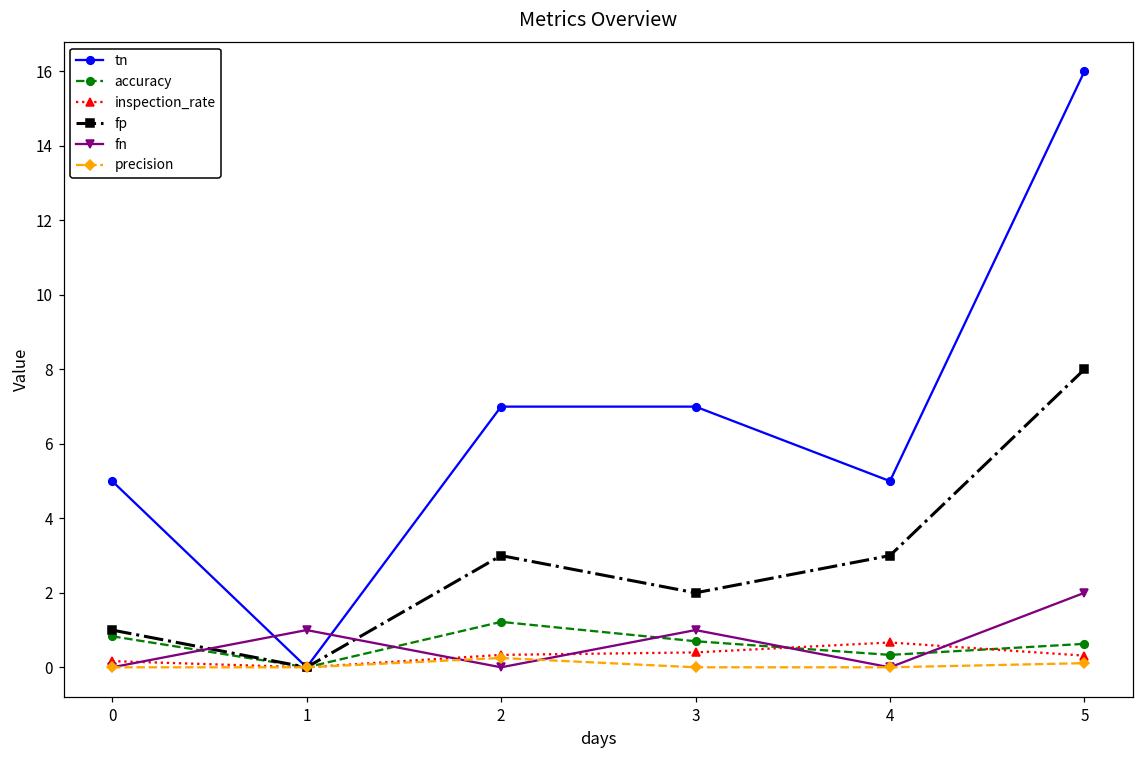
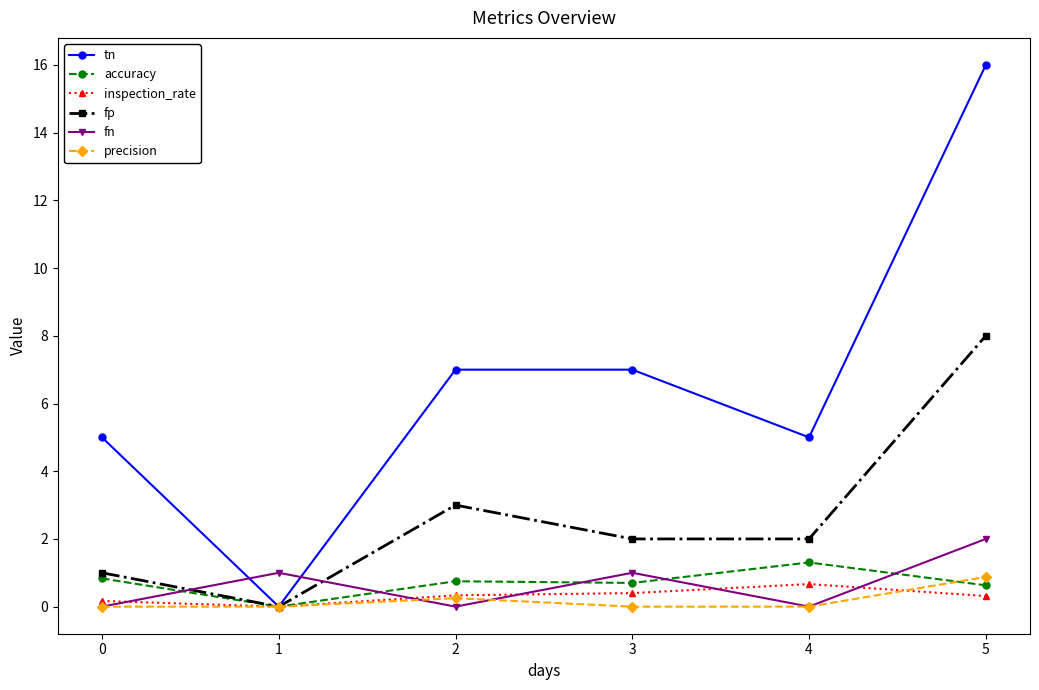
accuracy, 2: 1.2 -> 0.8
accuracy, 4: 0.3 -> 1.3
fp, 4: 3 -> 2
precision, 5: 0.1 -> 0.9
